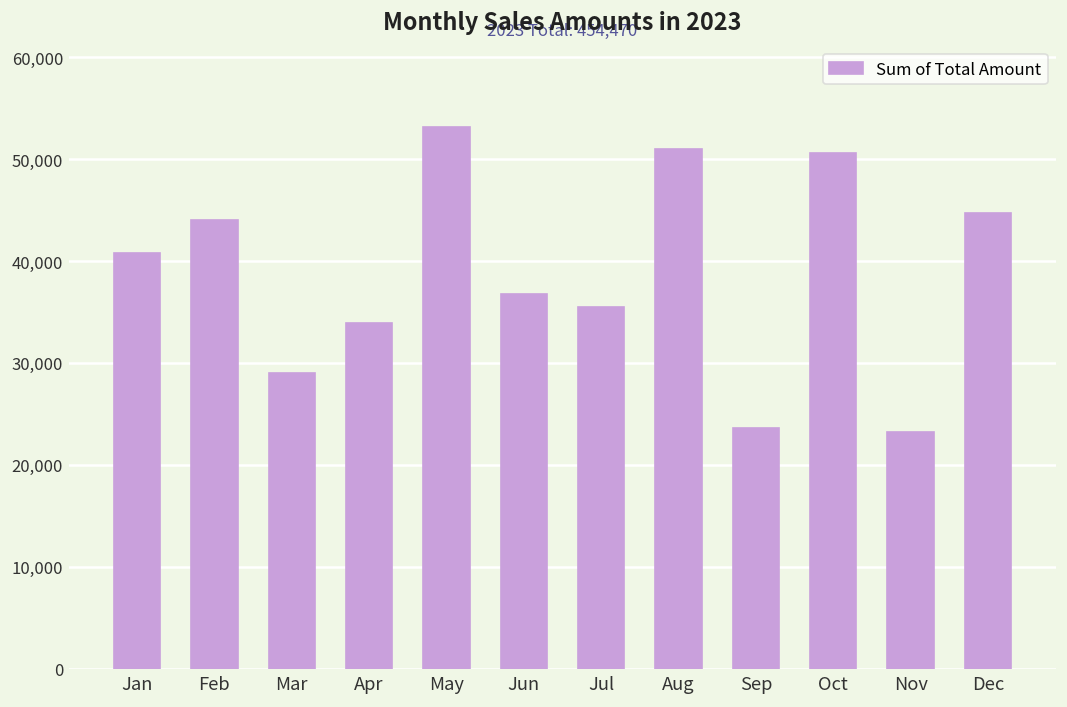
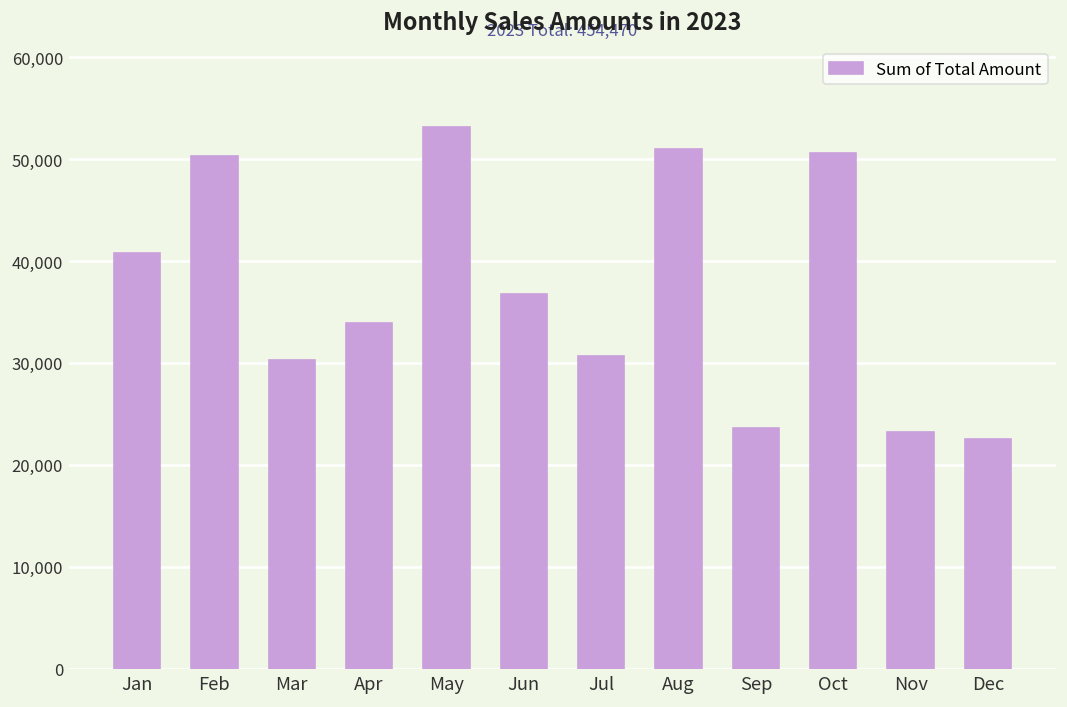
Feb: 44,000 -> 50,000
Mar: 29,000 -> 30,000
Jul: 35,000 -> 31,000
Dec: 45,000 -> 23,000
